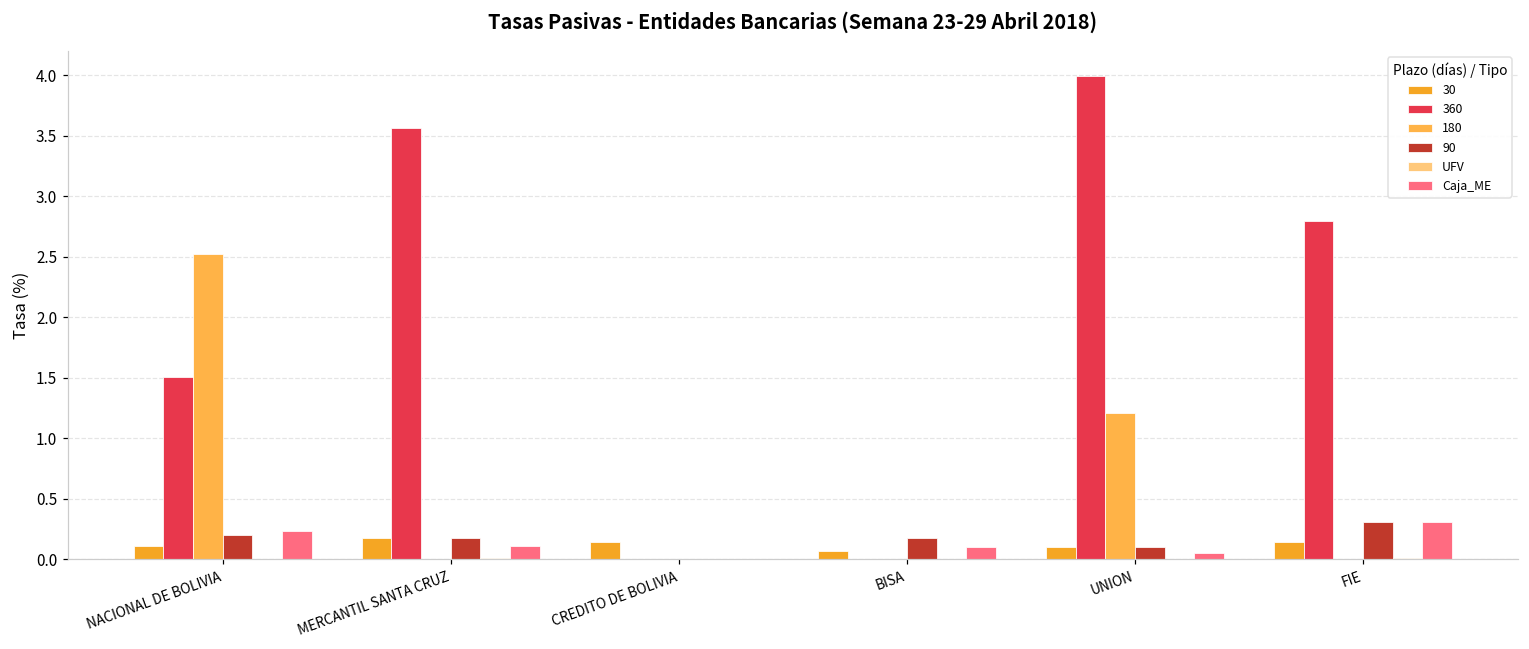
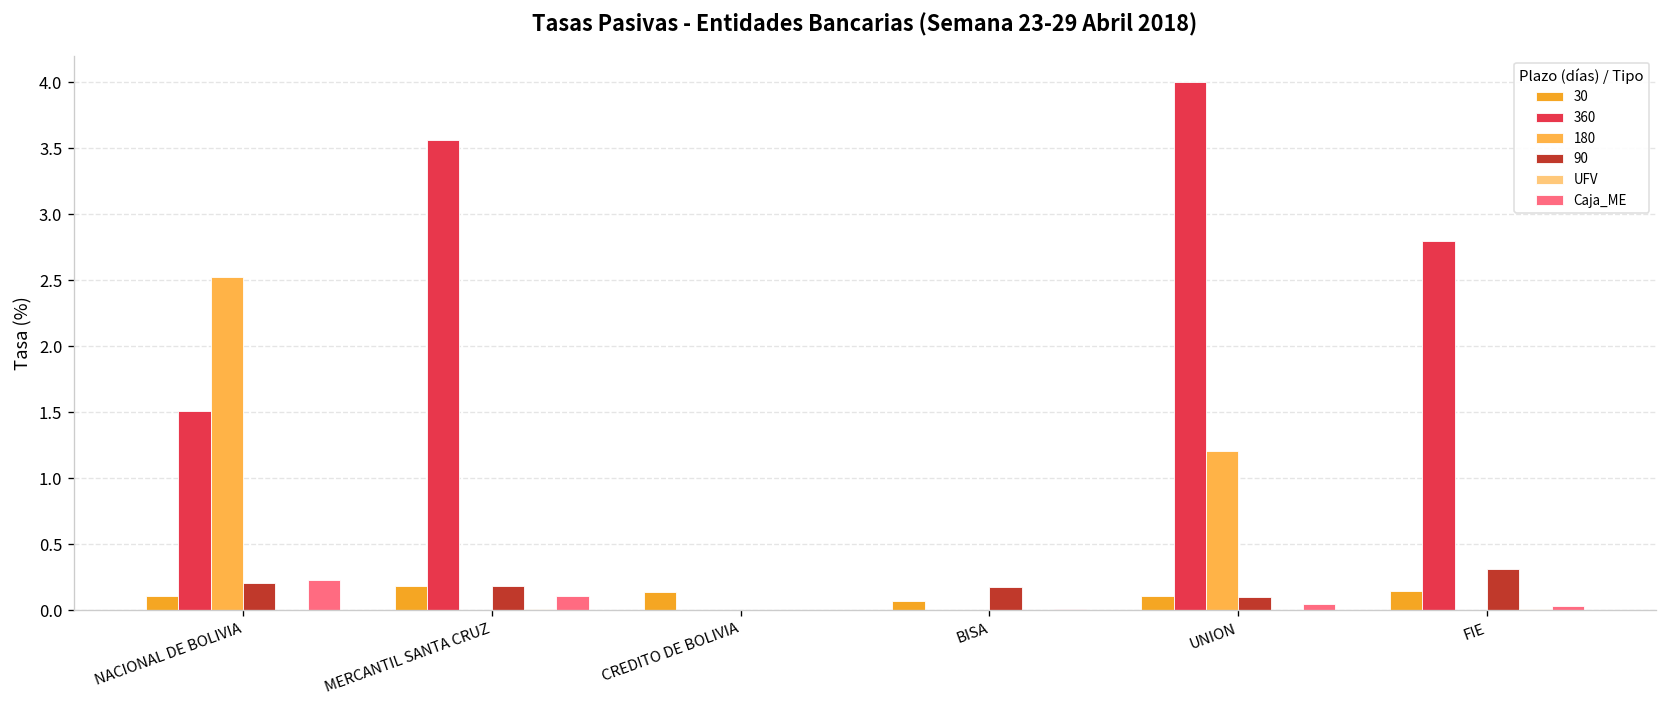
Caja_ME, BISA: 0.10 -> 0.01
Caja_ME, FIE: 0.31 -> 0.03
